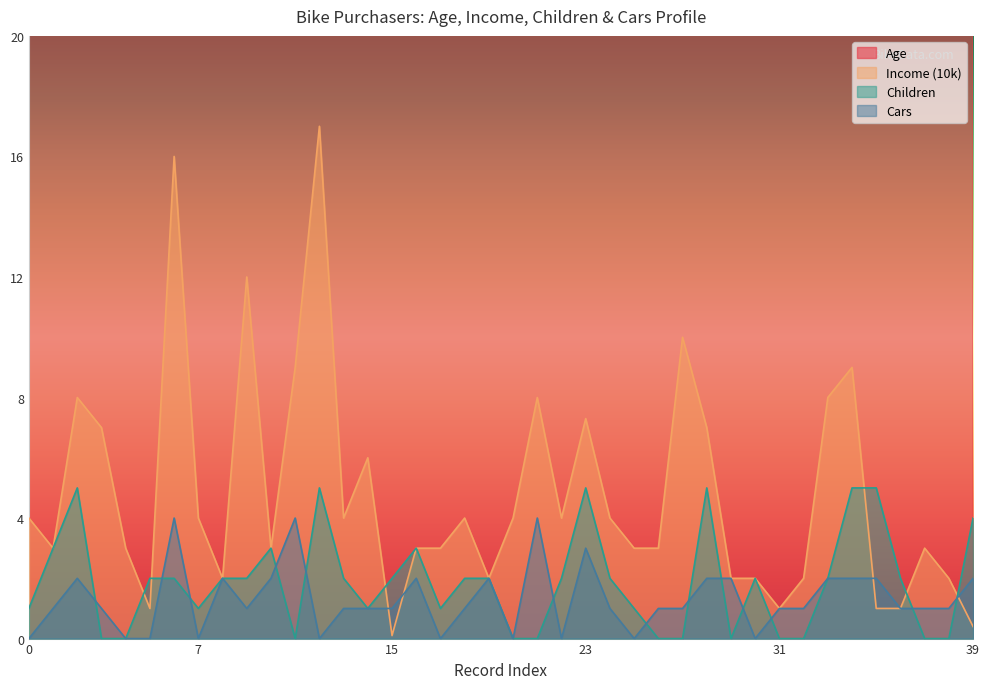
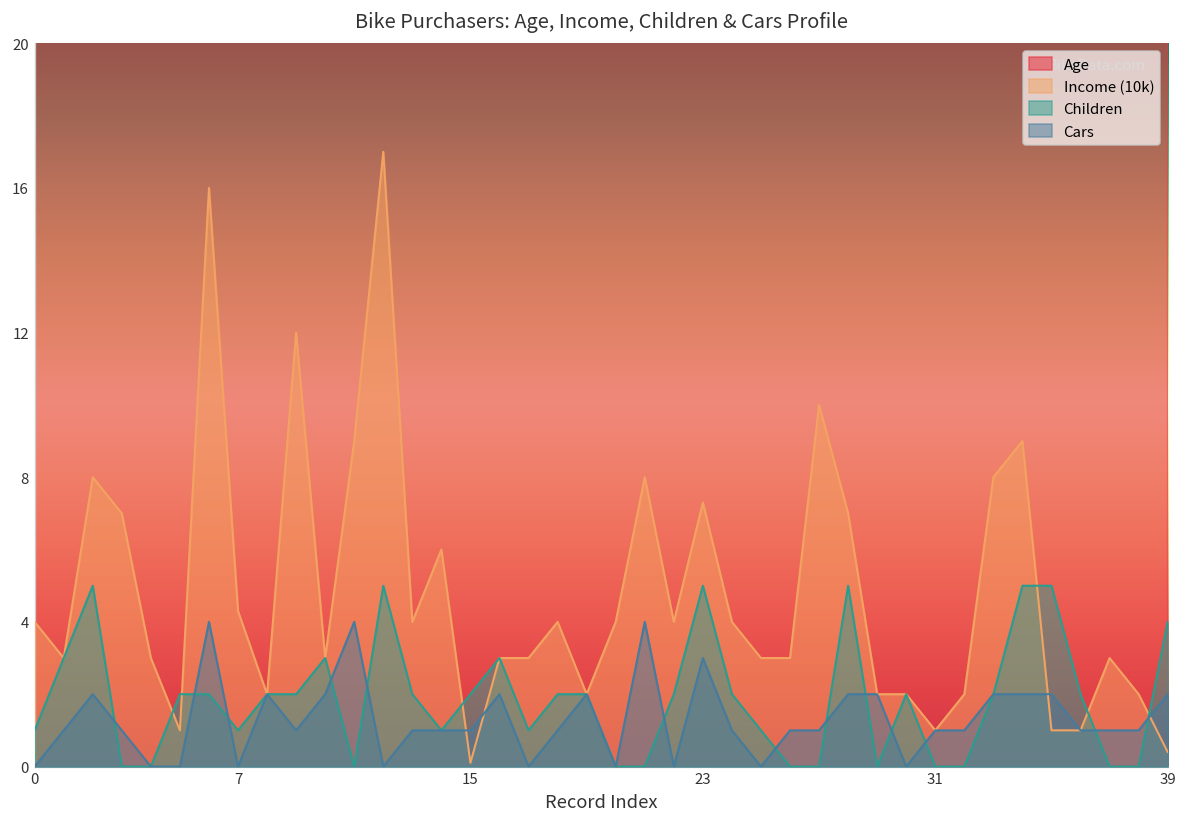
Income (10k), 7: 4.0 -> 4.3
